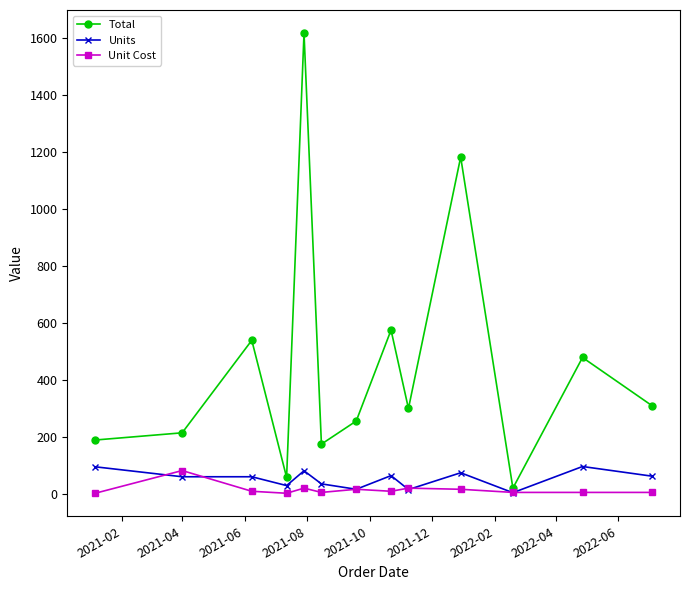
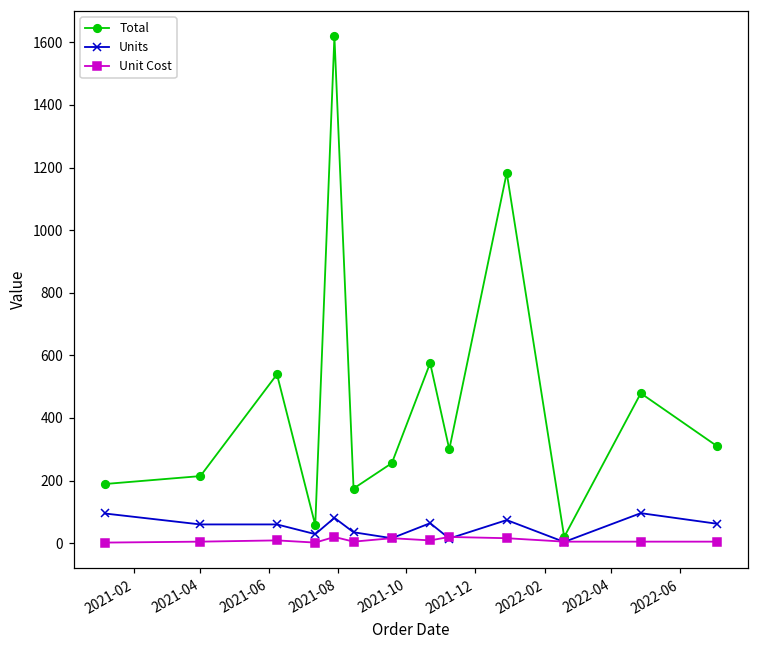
Unit Cost, 2021-04: 80 -> 0
